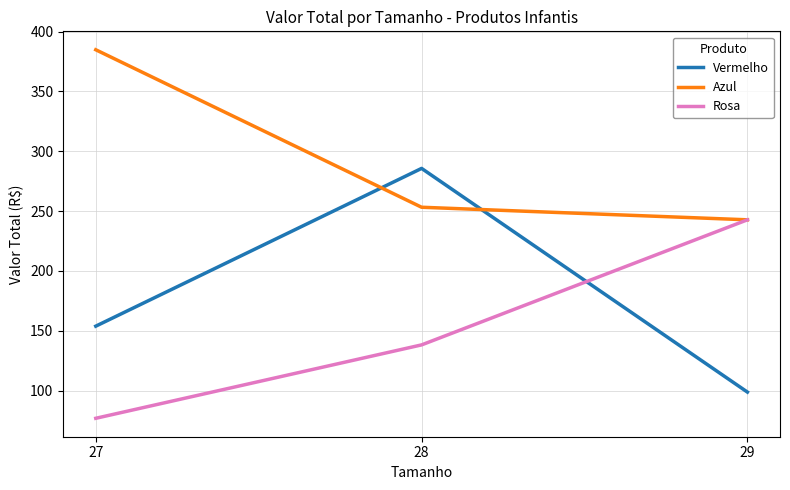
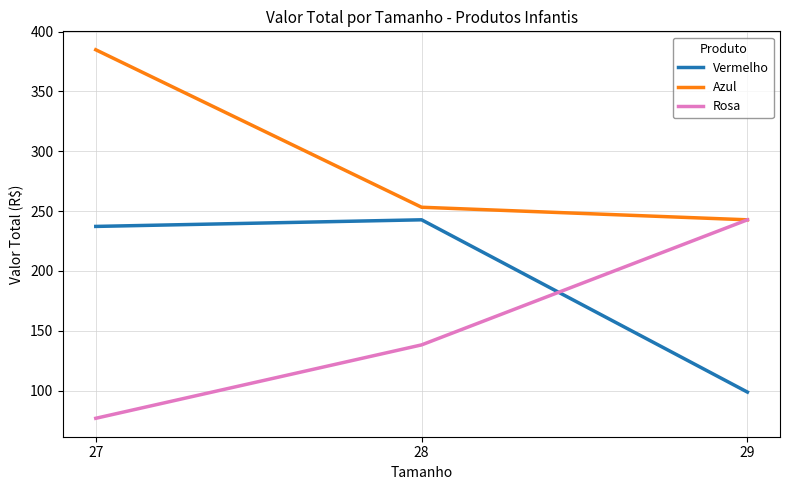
Vermelho, 27: 154 -> 237
Vermelho, 28: 286 -> 243
